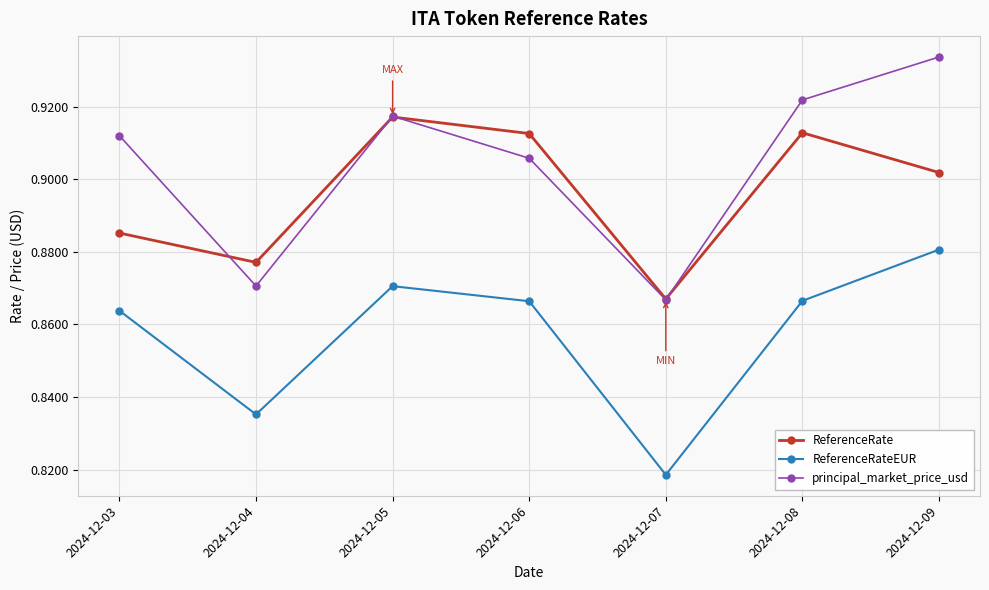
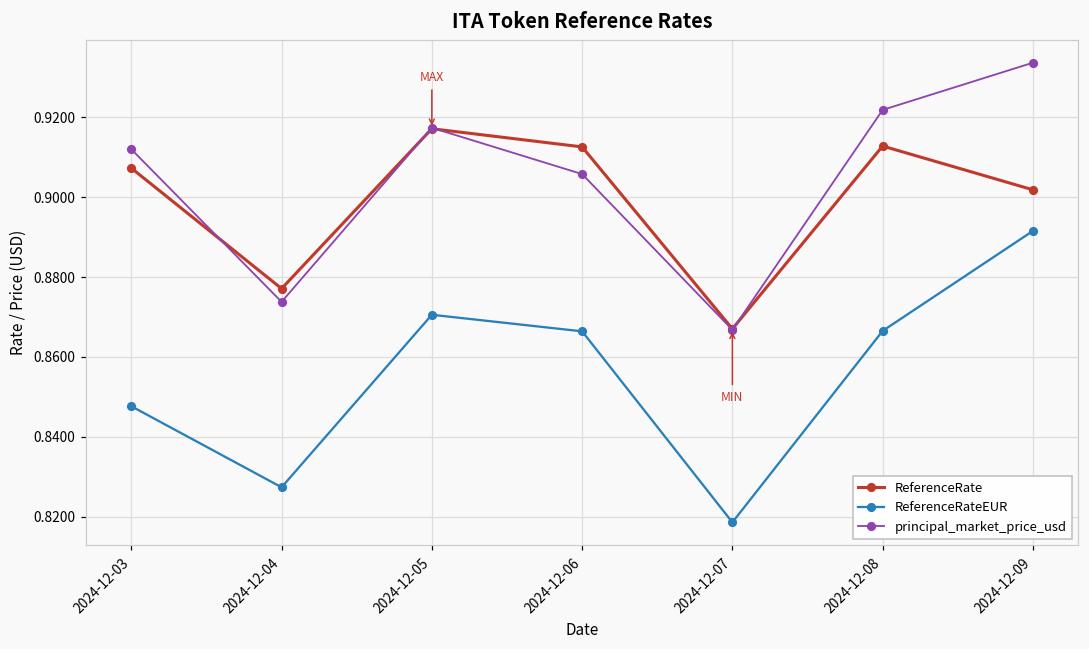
ReferenceRate, 2024-12-03: 0.885 -> 0.907
ReferenceRateEUR, 2024-12-03: 0.864 -> 0.848
ReferenceRateEUR, 2024-12-04: 0.835 -> 0.827
principal_market_price_usd, 2024-12-04: 0.871 -> 0.874
ReferenceRateEUR, 2024-12-09: 0.881 -> 0.892
